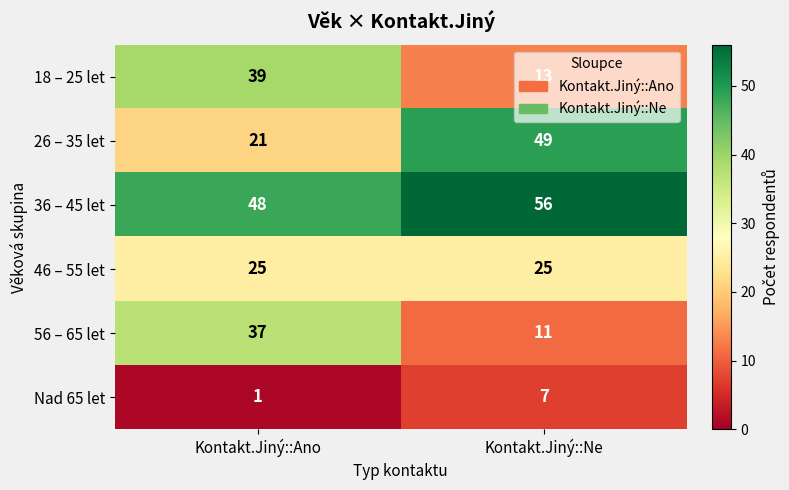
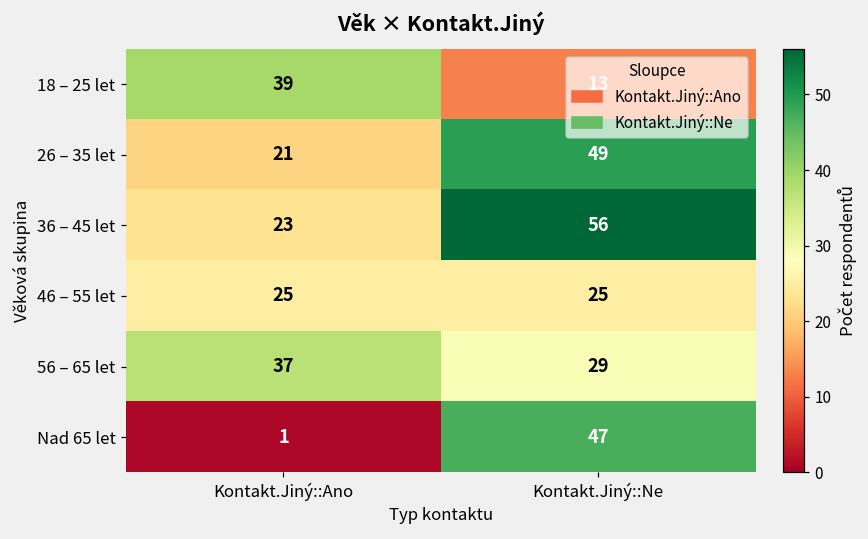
36 – 45 let, Kontakt.Jiný::Ano: 48 -> 23
56 – 65 let, Kontakt.Jiný::Ne: 11 -> 29
Nad 65 let, Kontakt.Jiný::Ne: 7 -> 47
